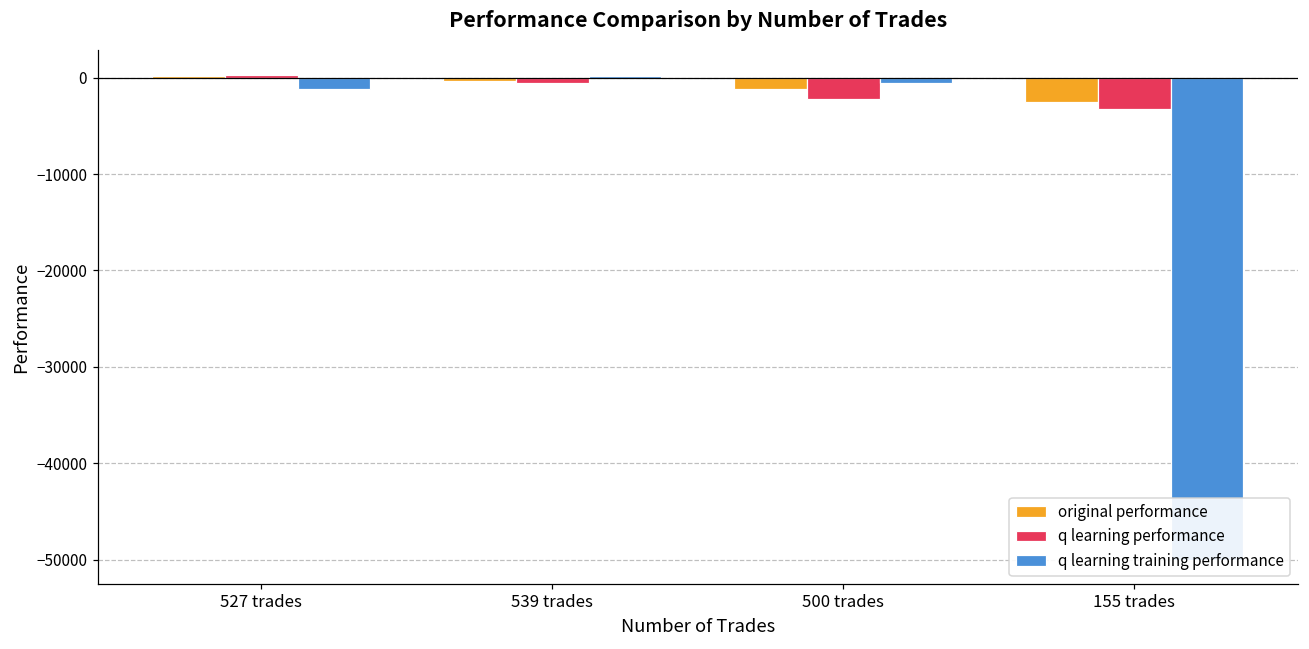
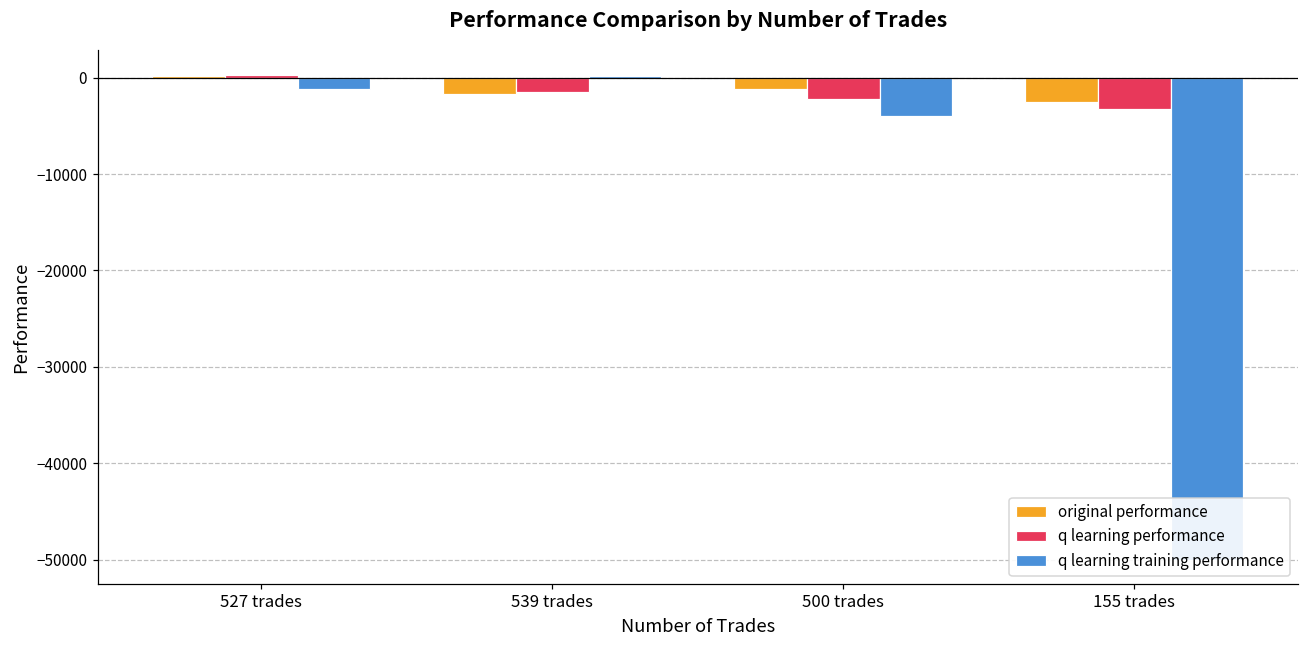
original performance, 539 trades: 0 -> -2000
q learning performance, 539 trades: -500 -> -1500
q learning training performance, 500 trades: -1000 -> -4000
